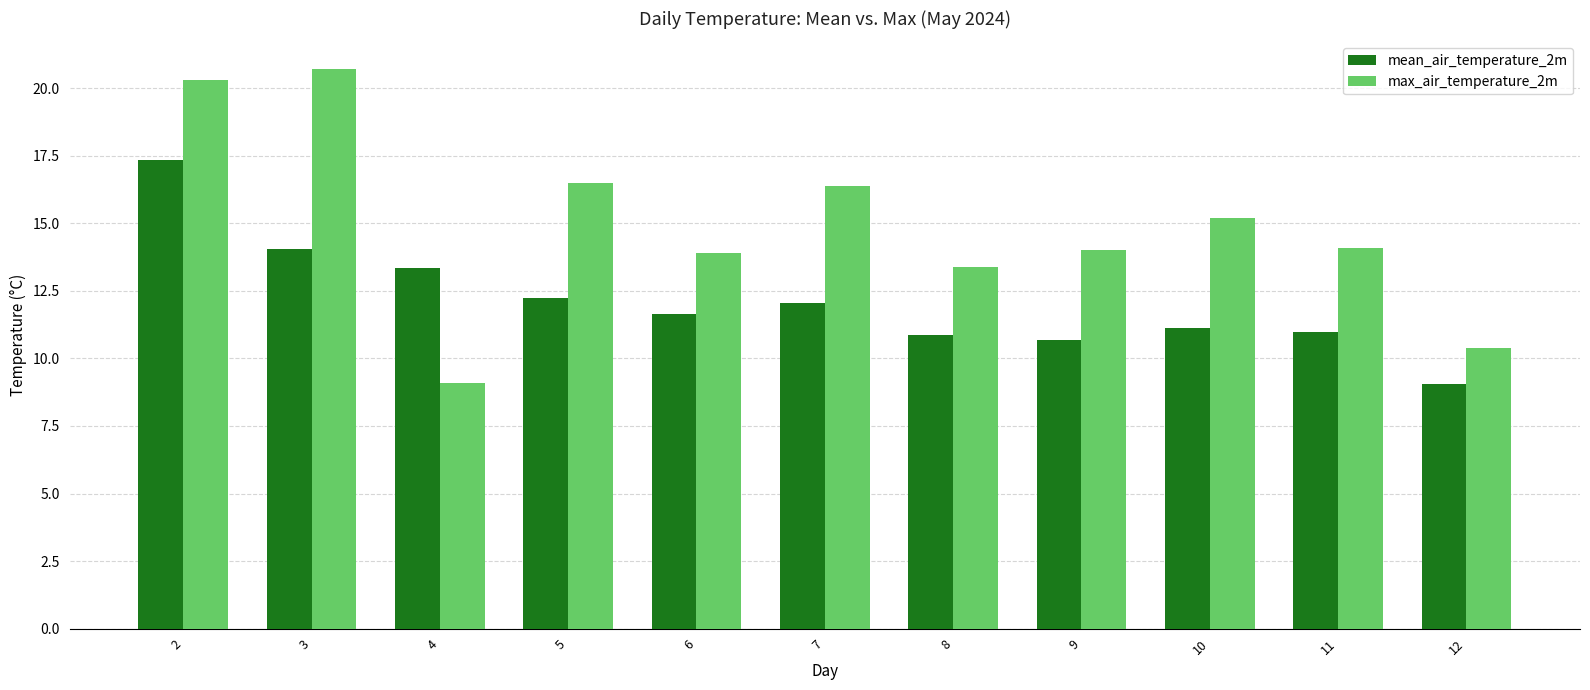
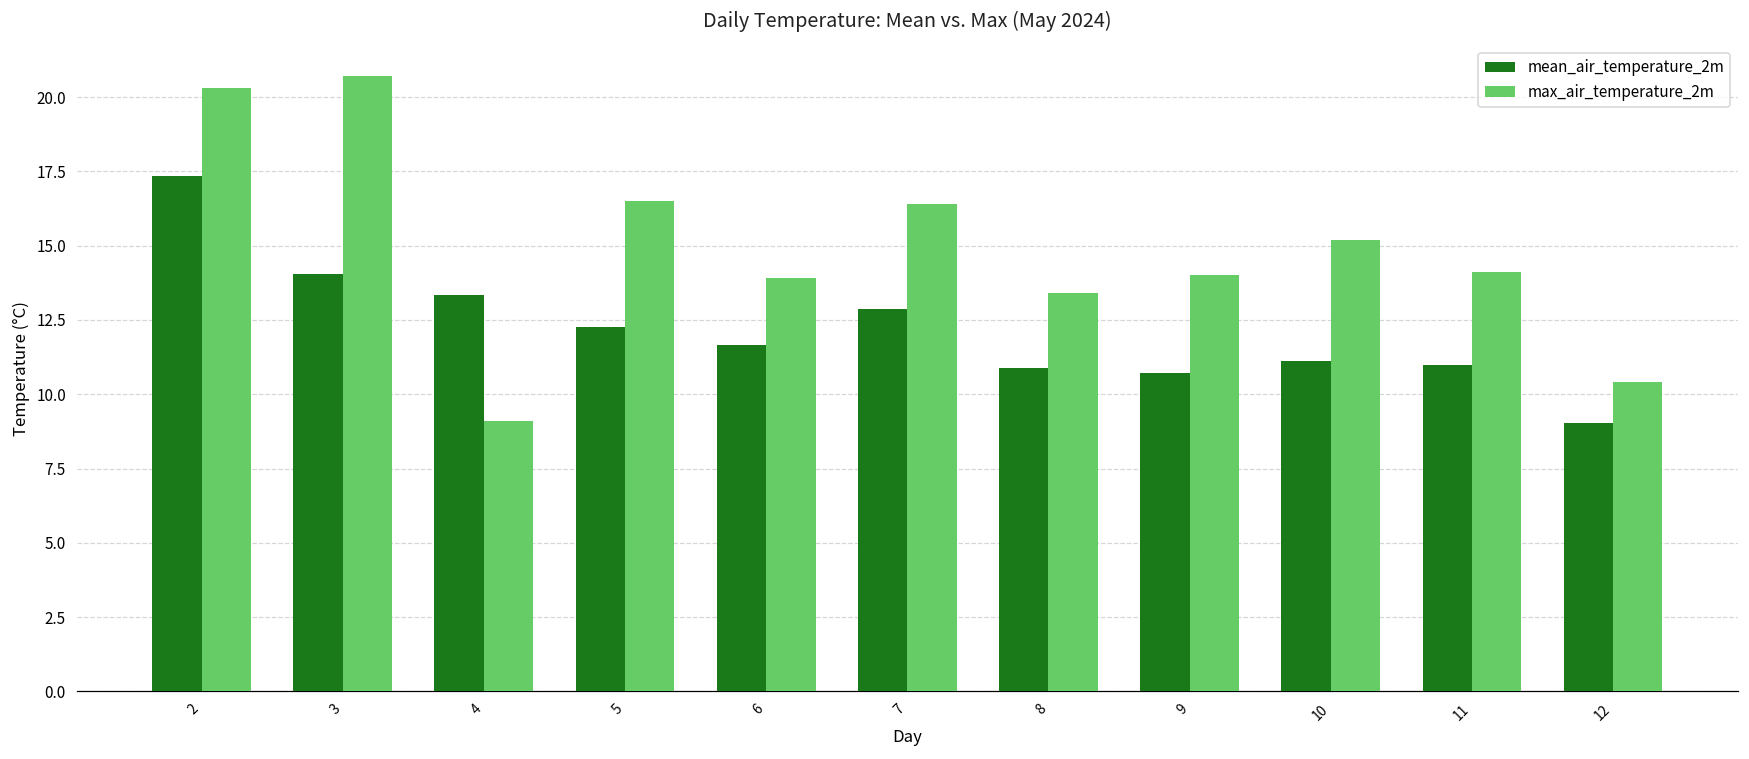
mean_air_temperature_2m, 7: 12.1 -> 12.9
